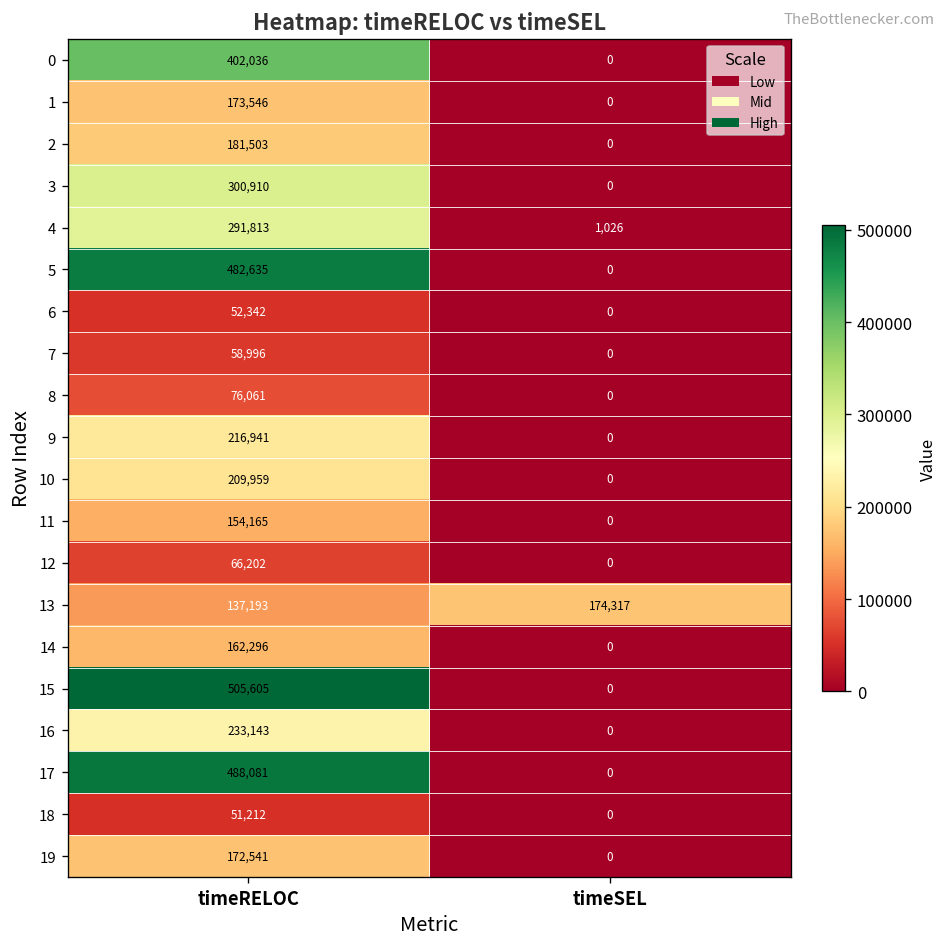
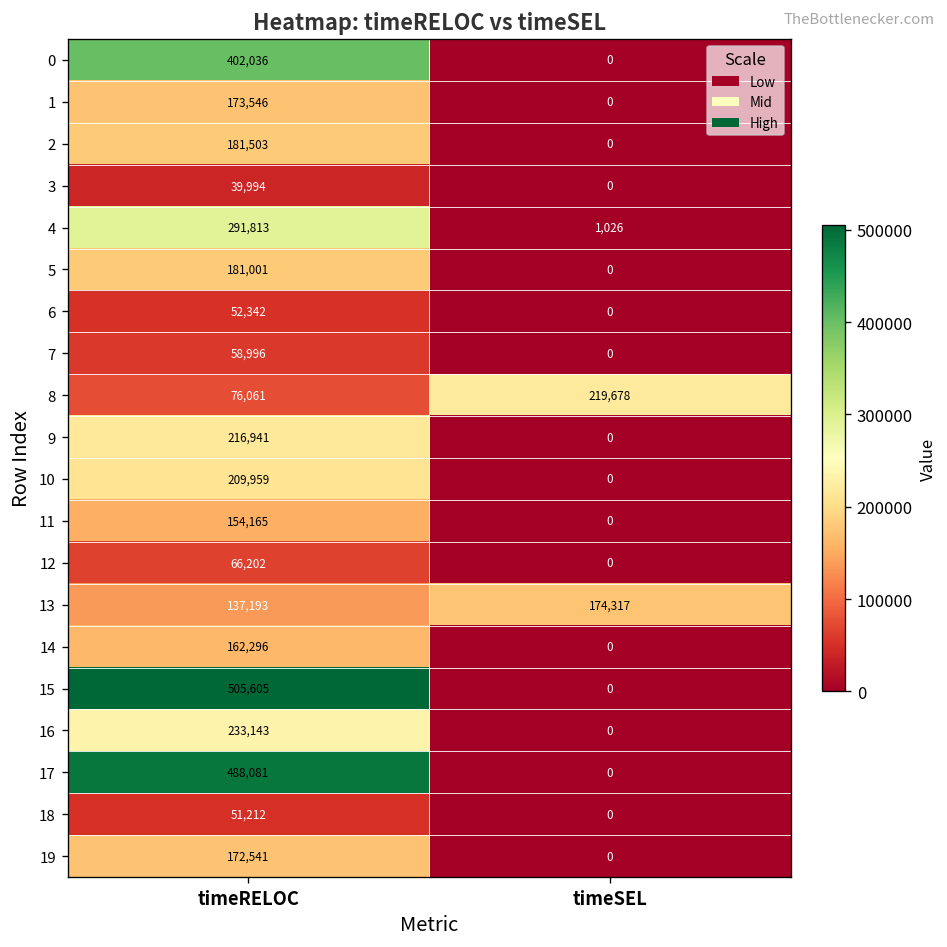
3, timeRELOC: 300,910 -> 39,994
5, timeRELOC: 482,635 -> 181,001
8, timeSEL: 0 -> 219,678
